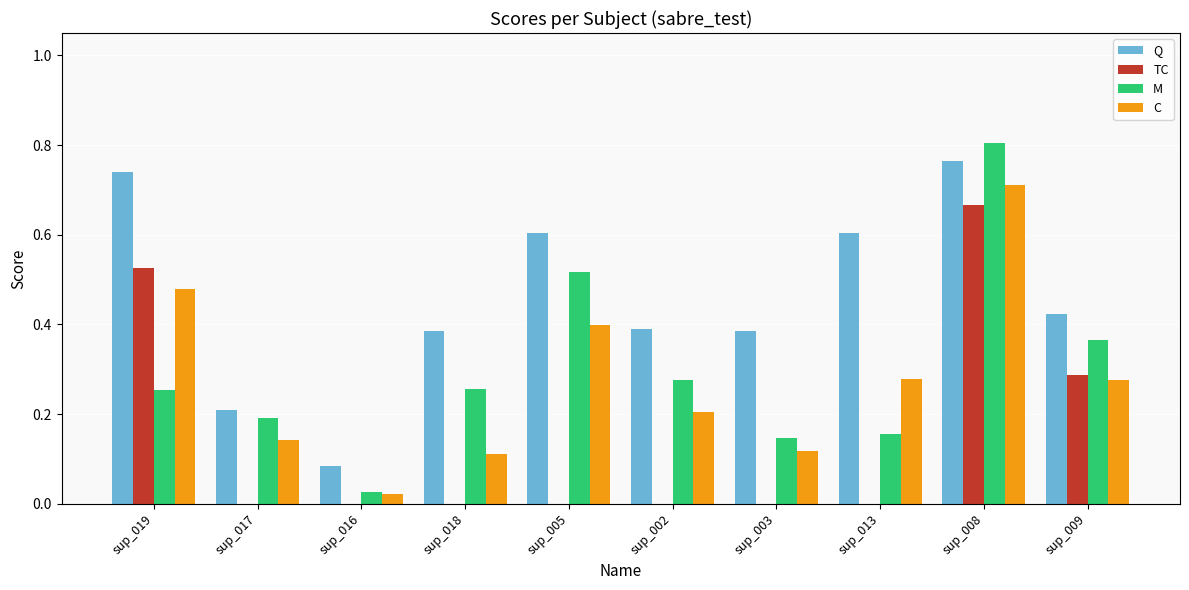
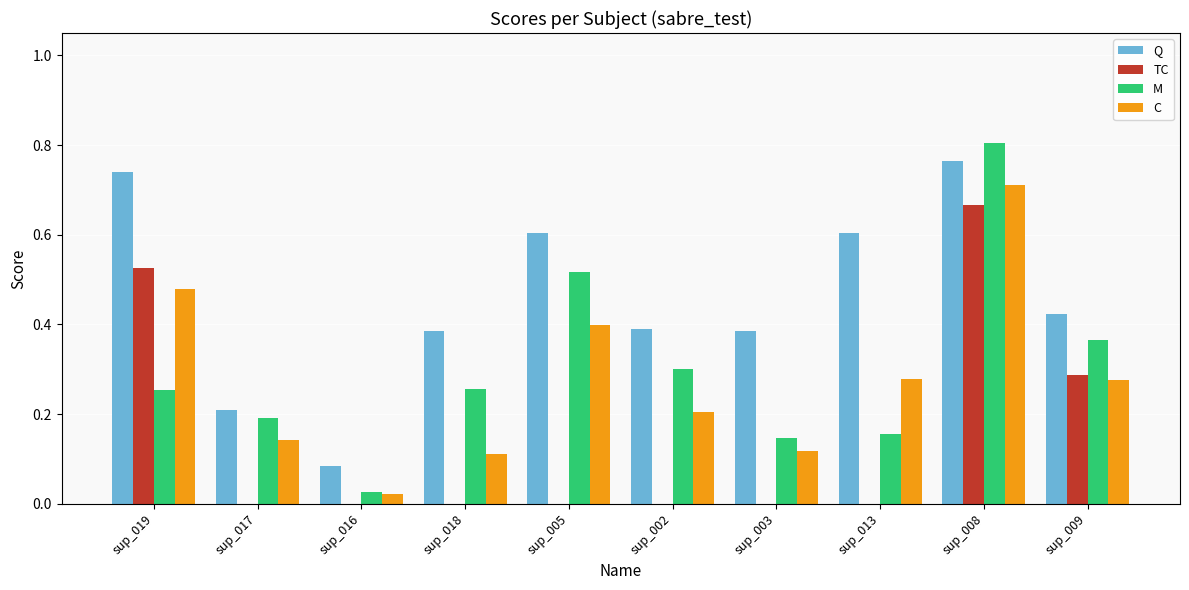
M, sup_002: 0.28 -> 0.30
